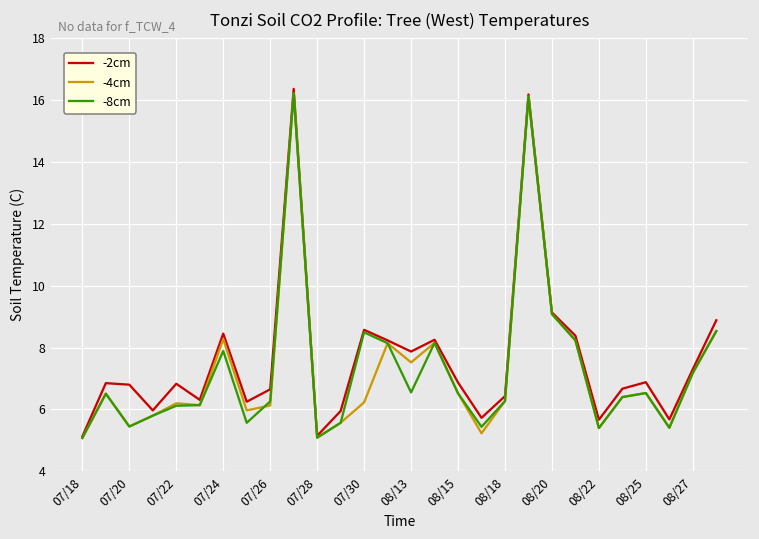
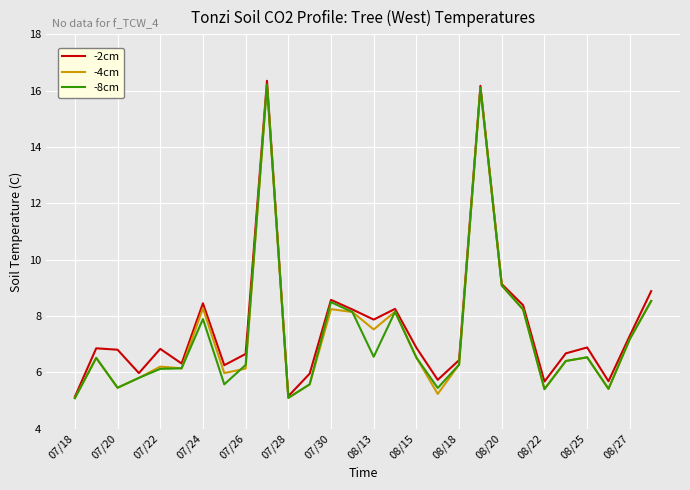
-4cm, 07/30: 6.2 -> 8.2
